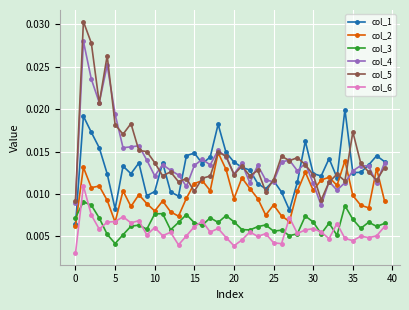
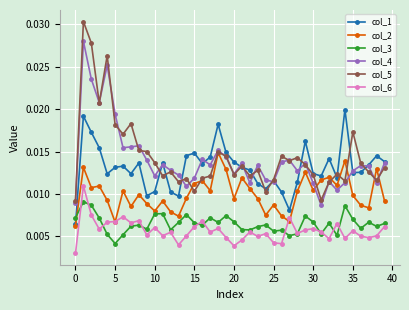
col_1, 5: 0.008 -> 0.013
col_4, 15: 0.013 -> 0.012
col_6, 35: 0.005 -> 0.006
